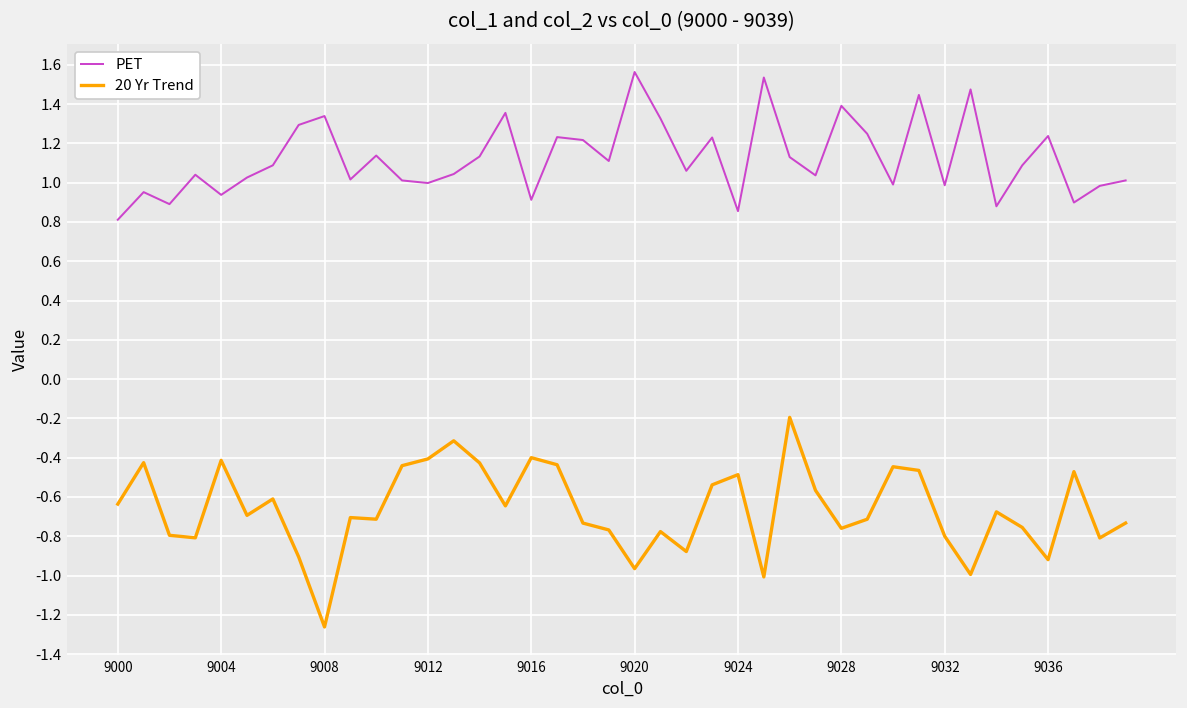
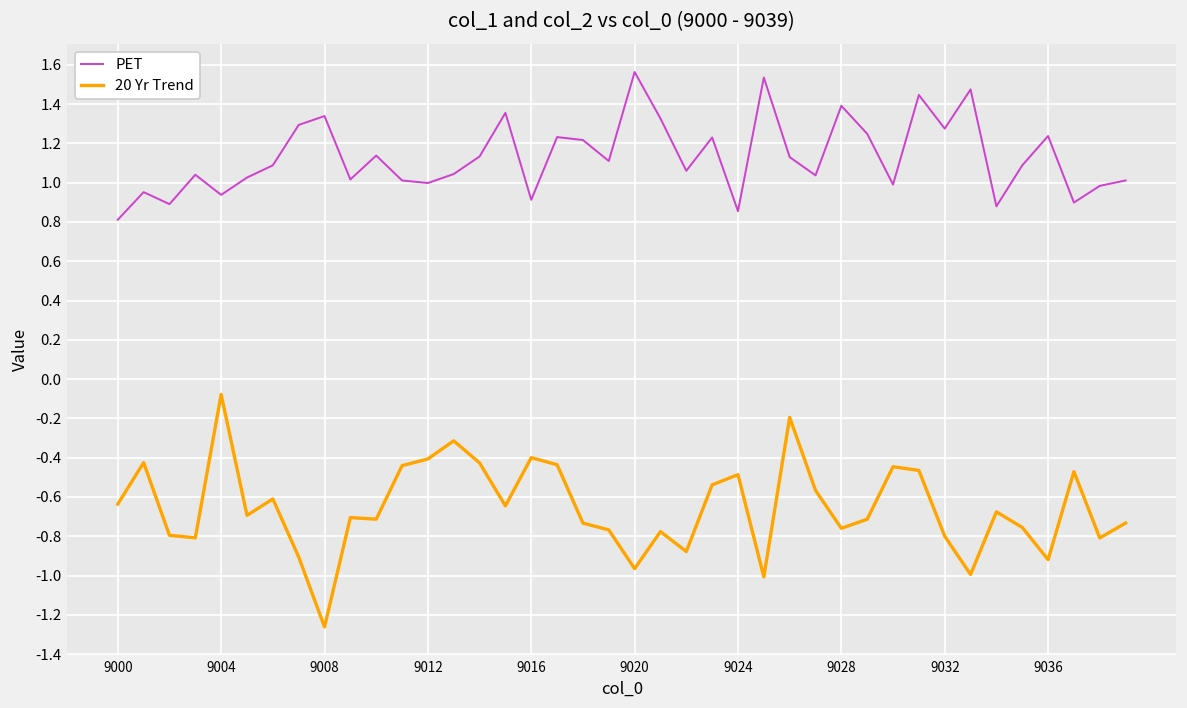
20 Yr Trend, 9004: -0.41 -> -0.08
PET, 9032: 0.99 -> 1.27
